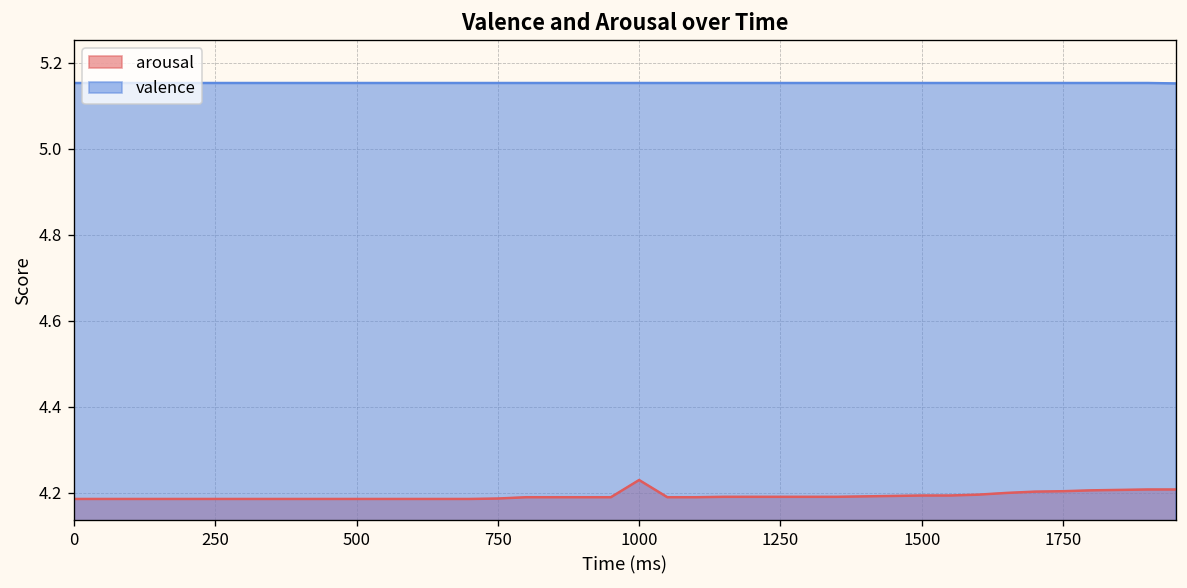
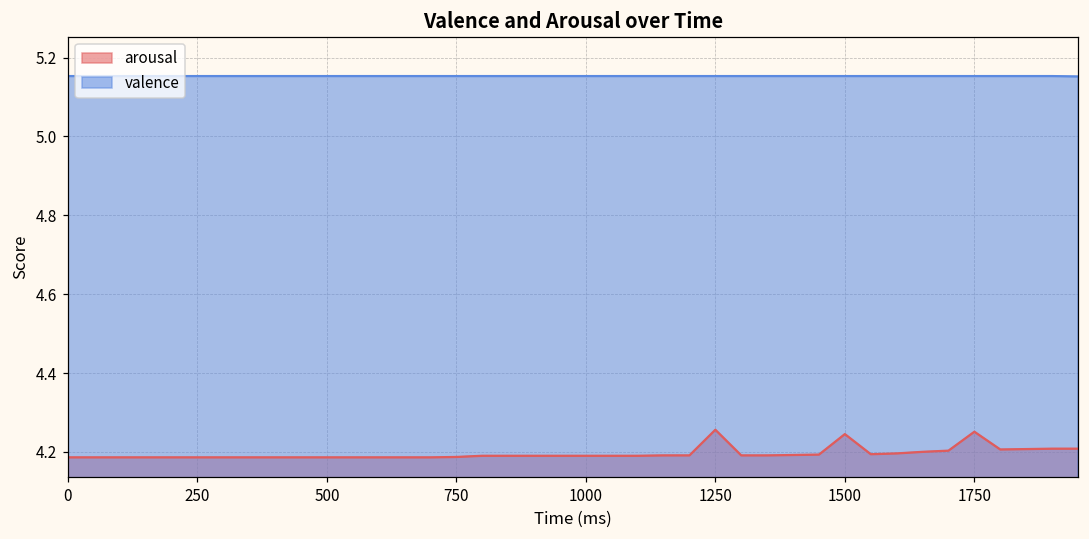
arousal, 1000: 4.23 -> 4.19
arousal, 1250: 4.19 -> 4.26
arousal, 1500: 4.19 -> 4.25
arousal, 1750: 4.20 -> 4.25
